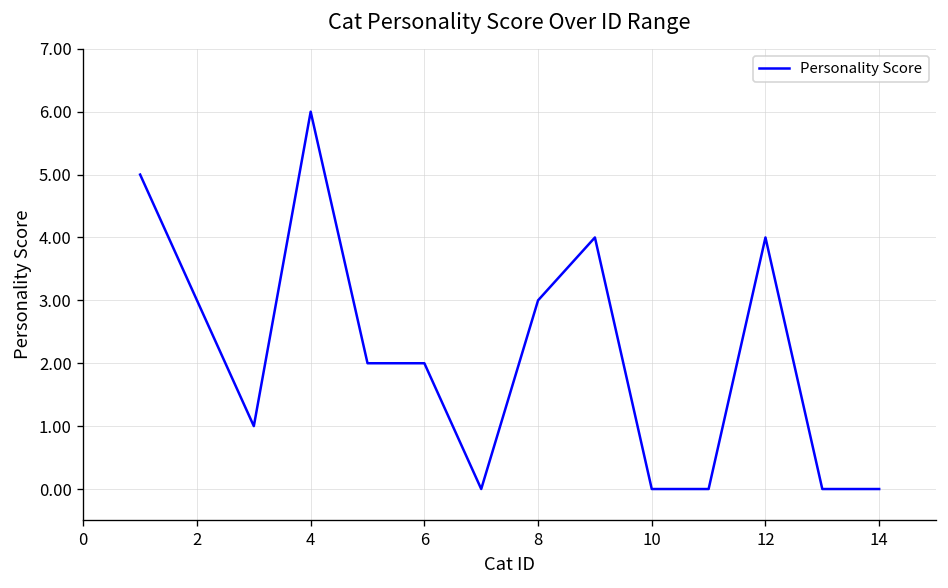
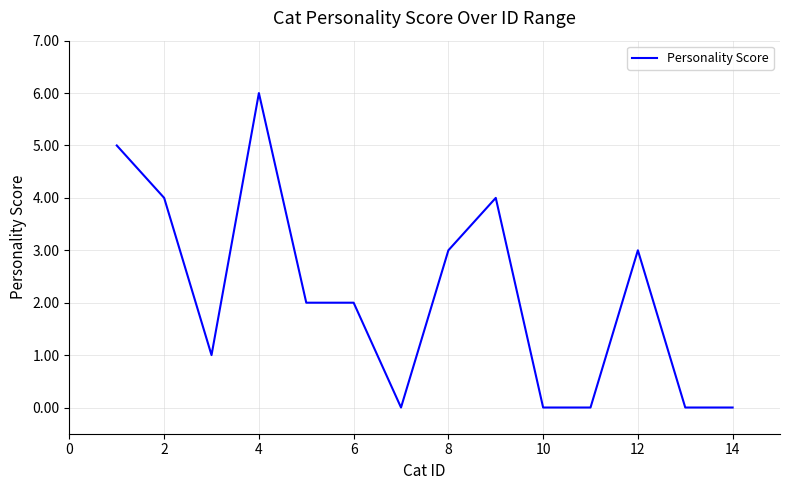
2: 3 -> 4
12: 4 -> 3
